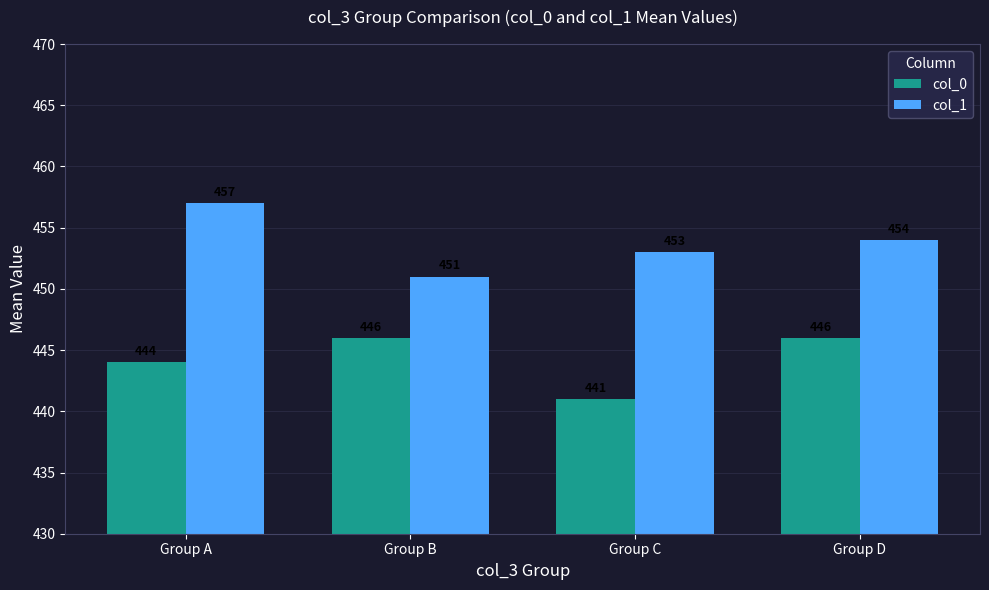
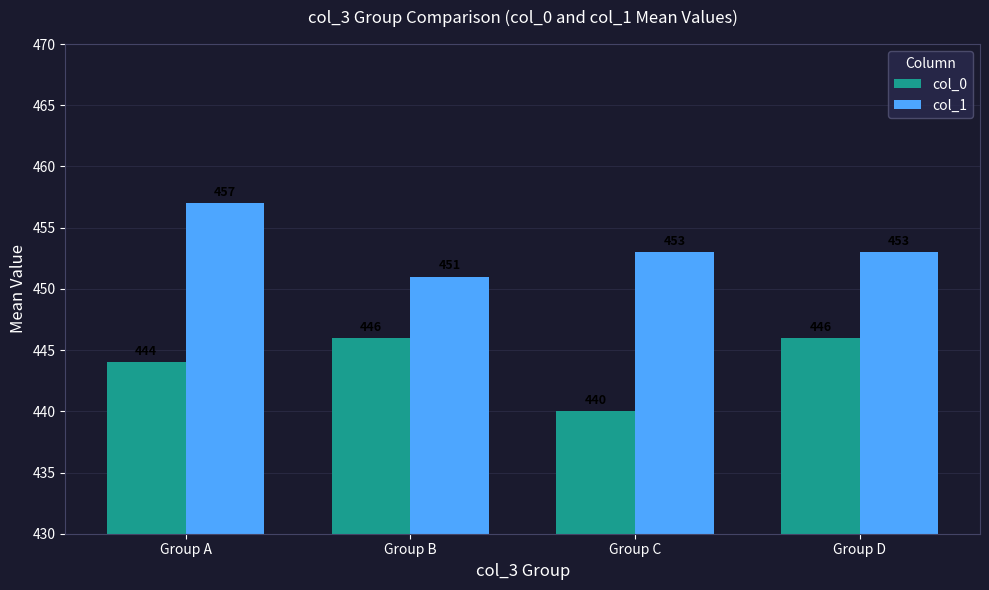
col_0, Group C: 441 -> 440
col_1, Group D: 454 -> 453
